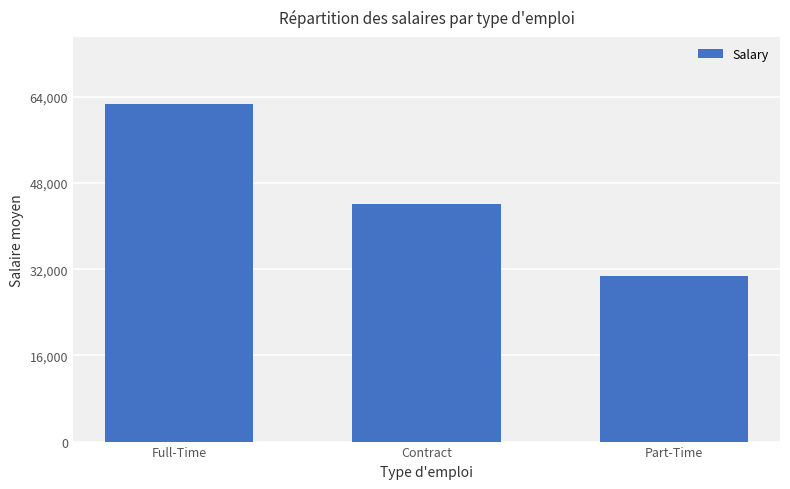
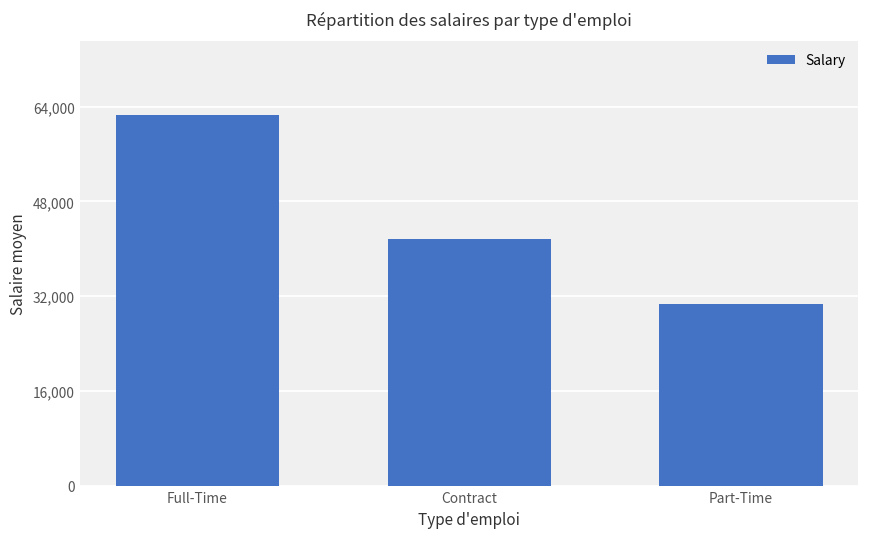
Contract: 44,000 -> 42,000
